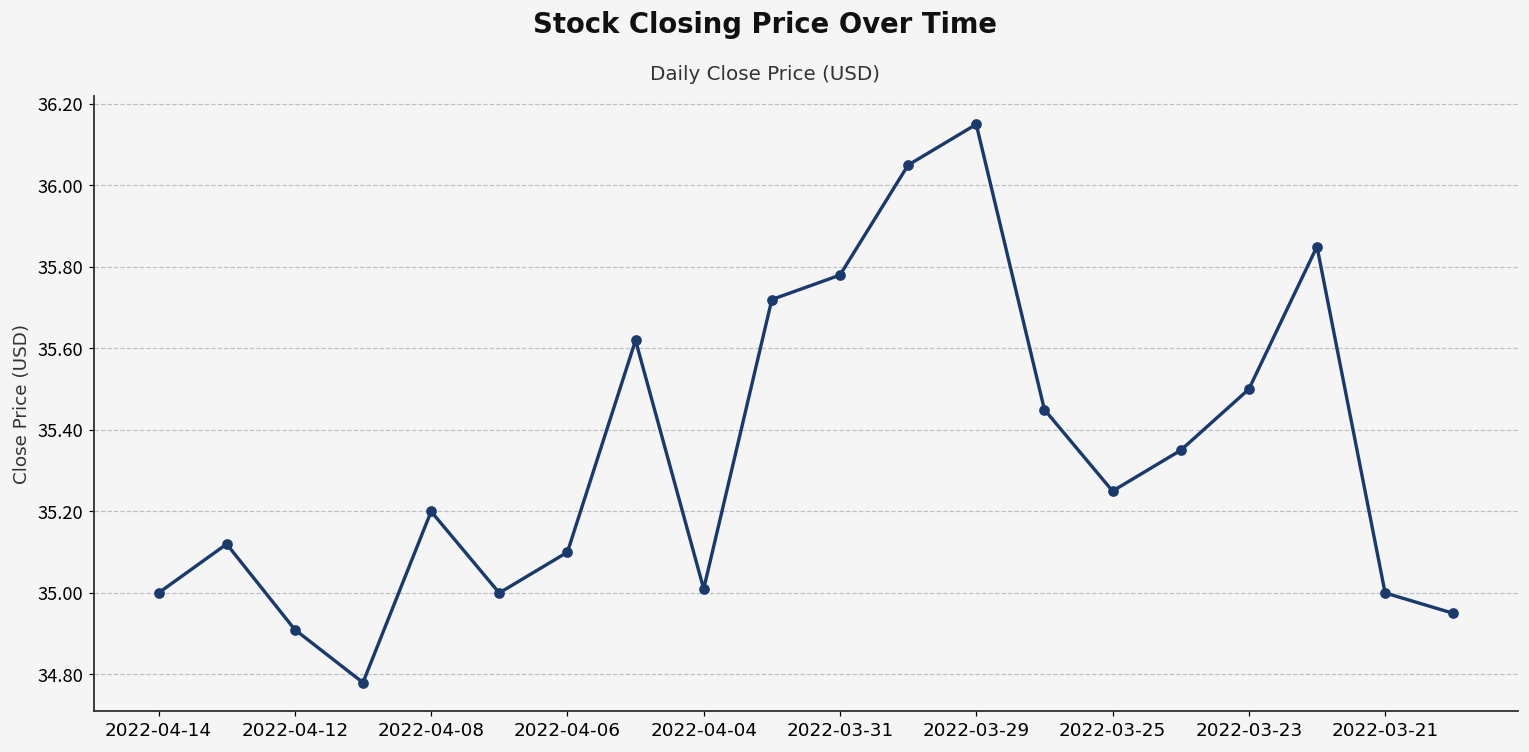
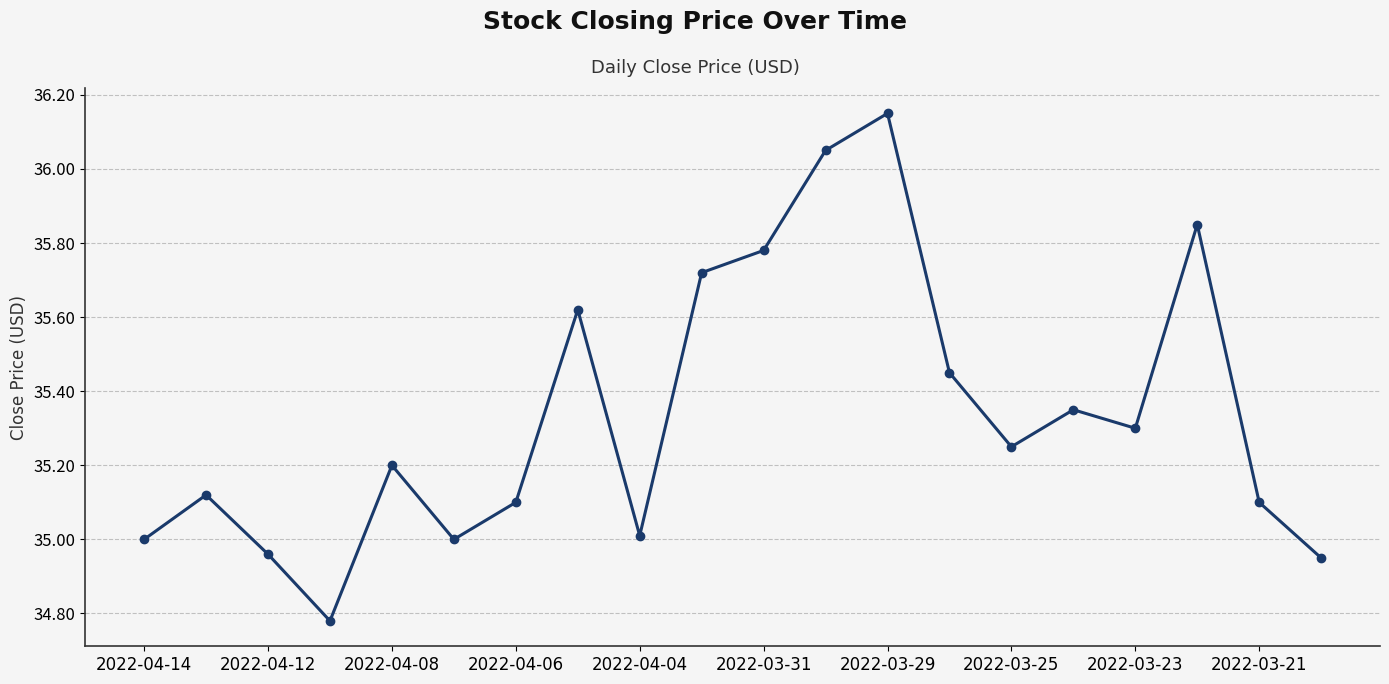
2022-04-12: 34.91 -> 34.96
2022-03-23: 35.5 -> 35.3
2022-03-21: 35.0 -> 35.1
